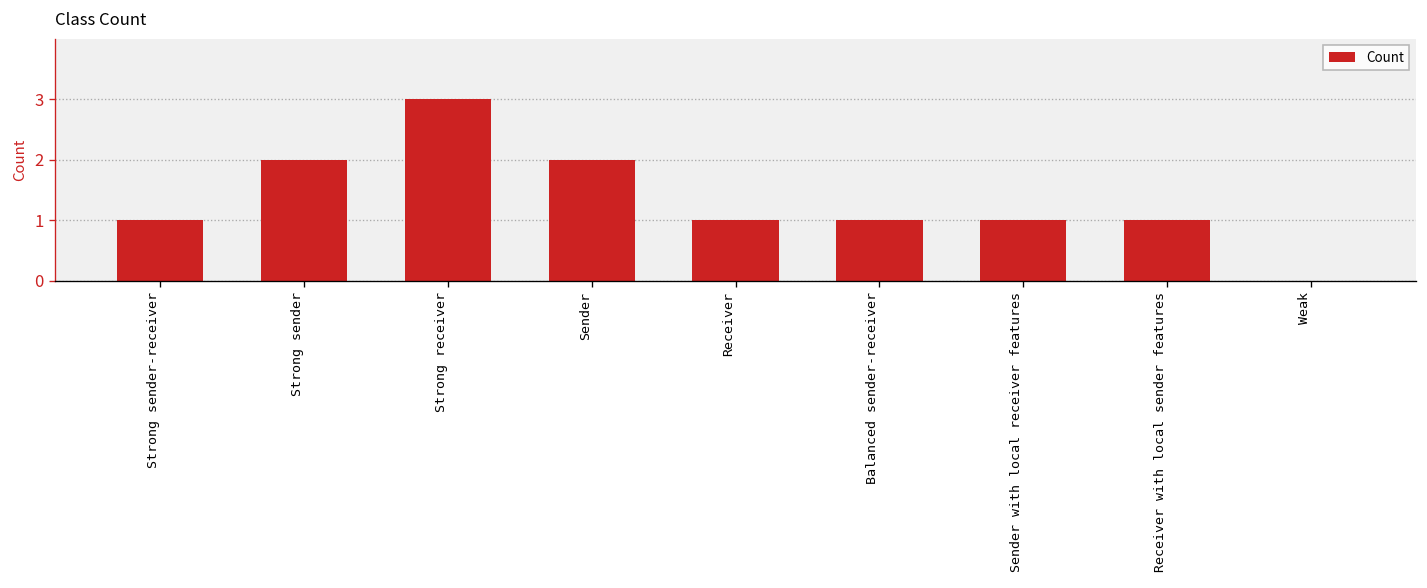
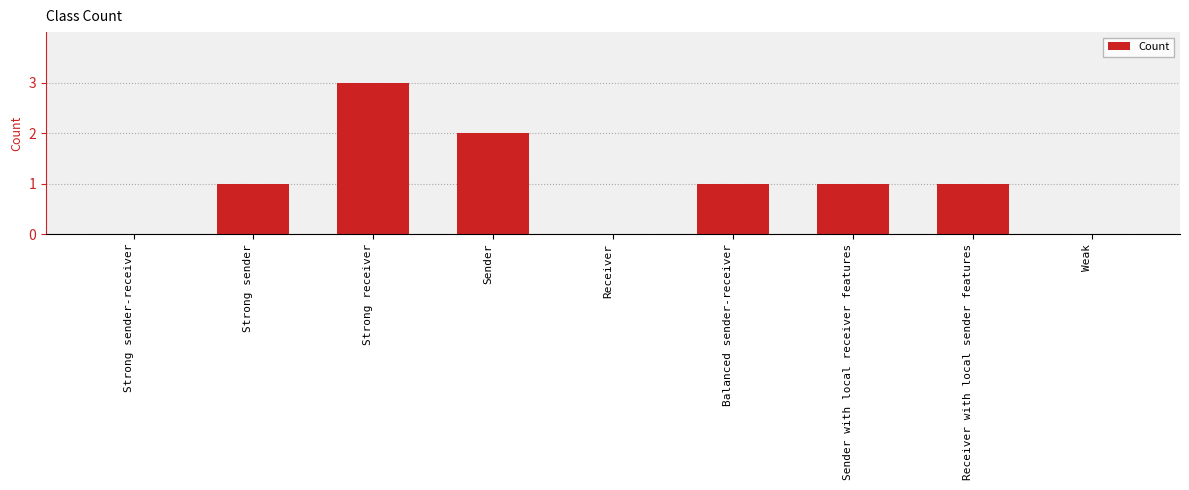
Strong sender-receiver: 1 -> 0
Strong sender: 2 -> 1
Receiver: 1 -> 0
